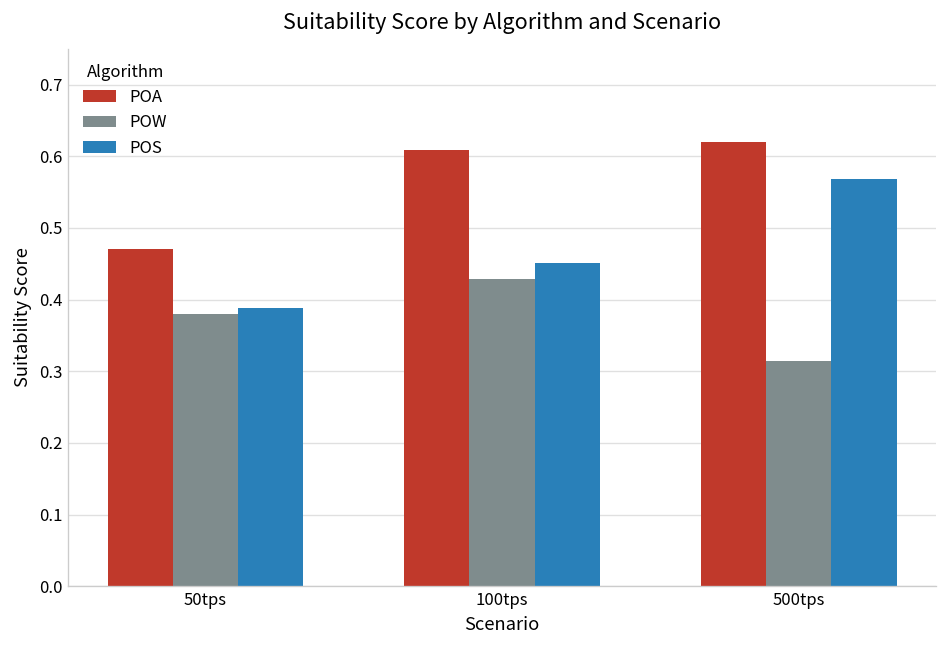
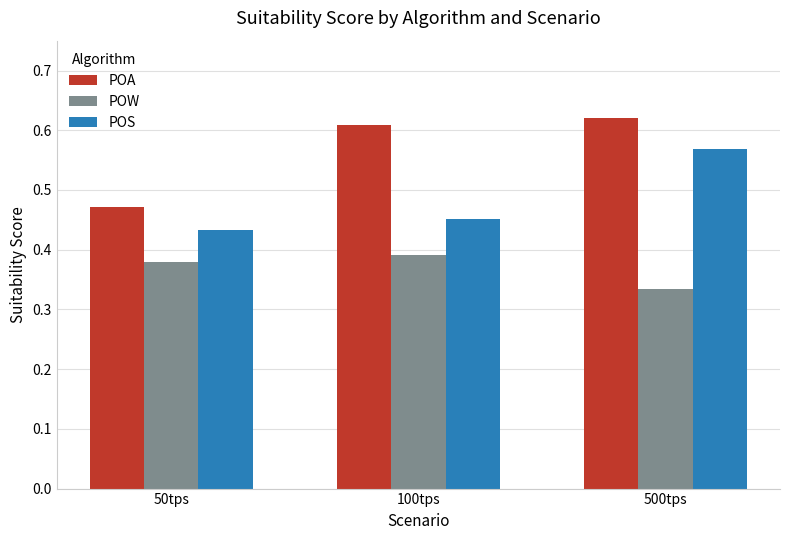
POS, 50tps: 0.39 -> 0.43
POW, 100tps: 0.43 -> 0.39
POW, 500tps: 0.32 -> 0.34
